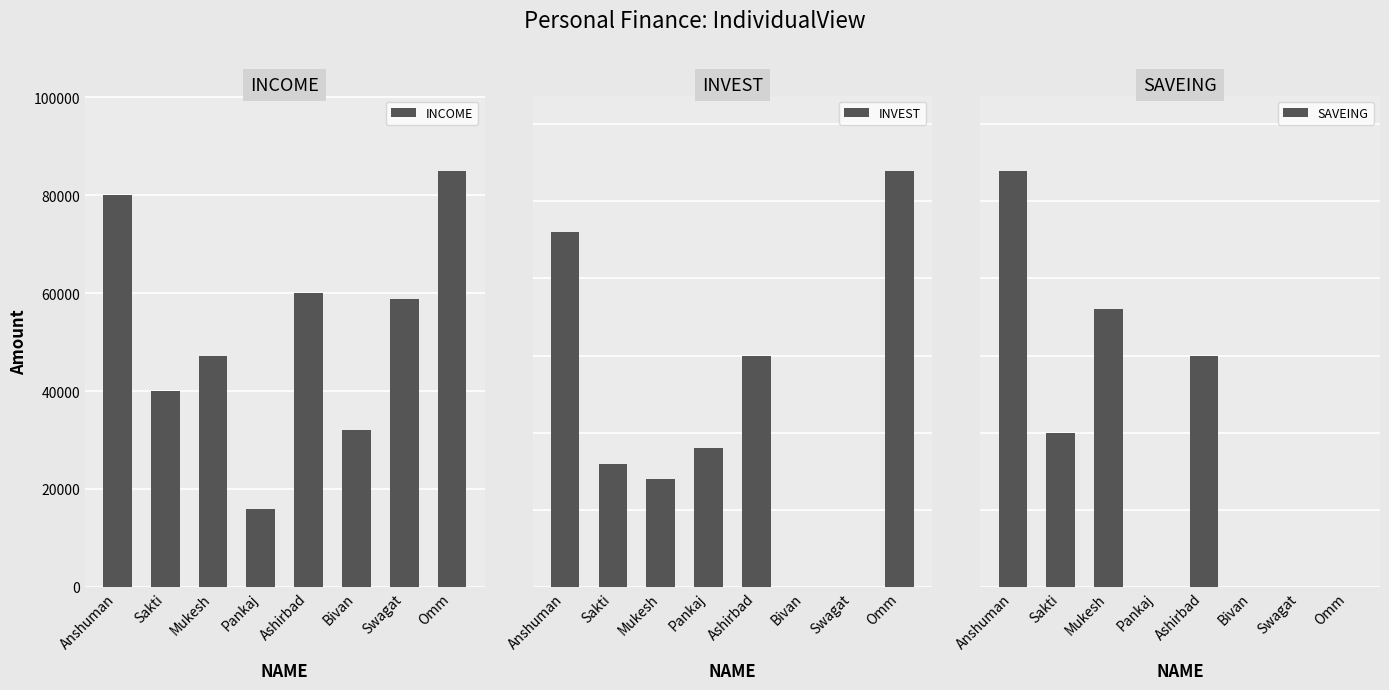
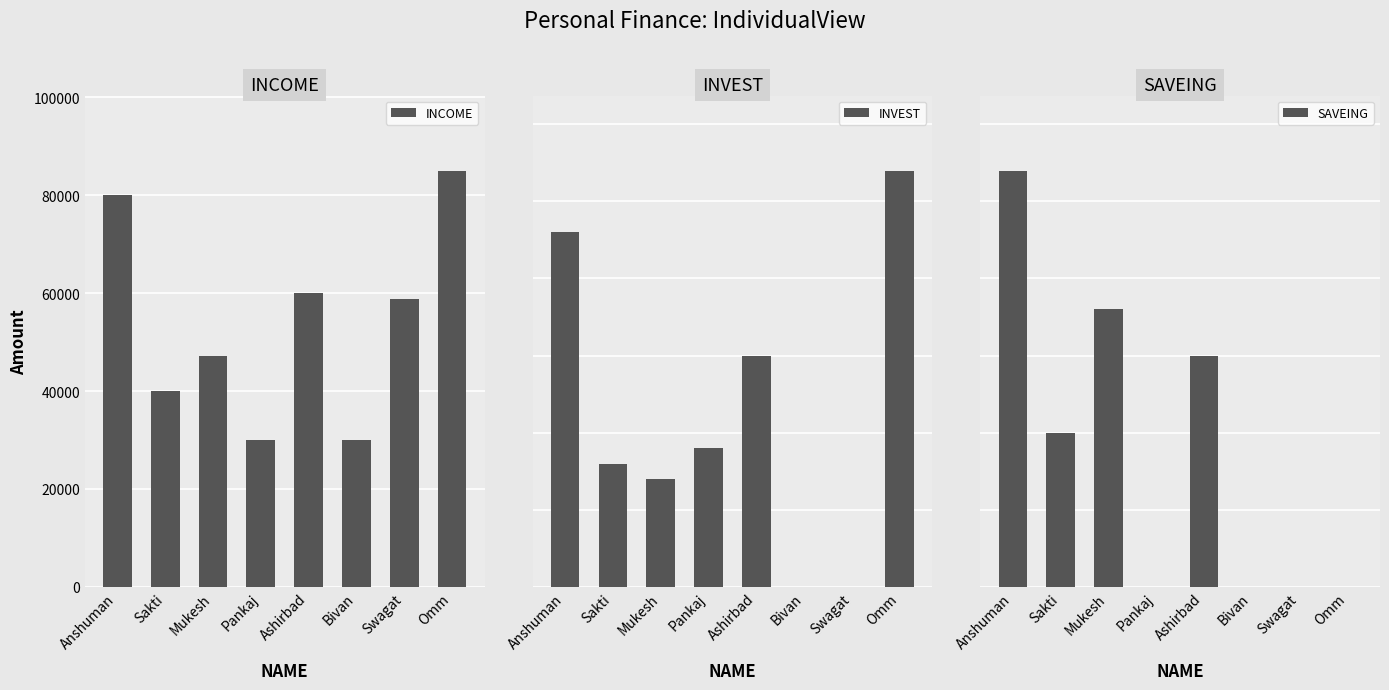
INCOME, Pankaj: 16000 -> 30000
INCOME, Bivan: 32000 -> 30000
